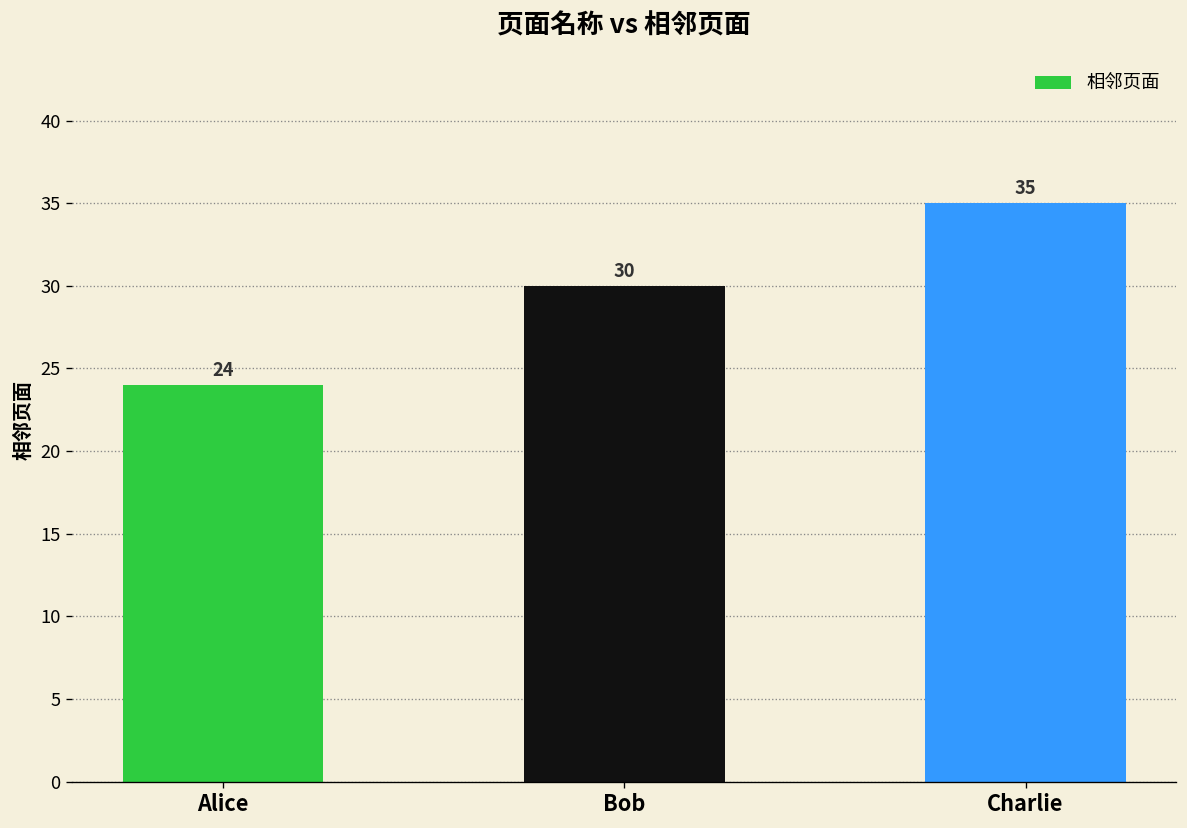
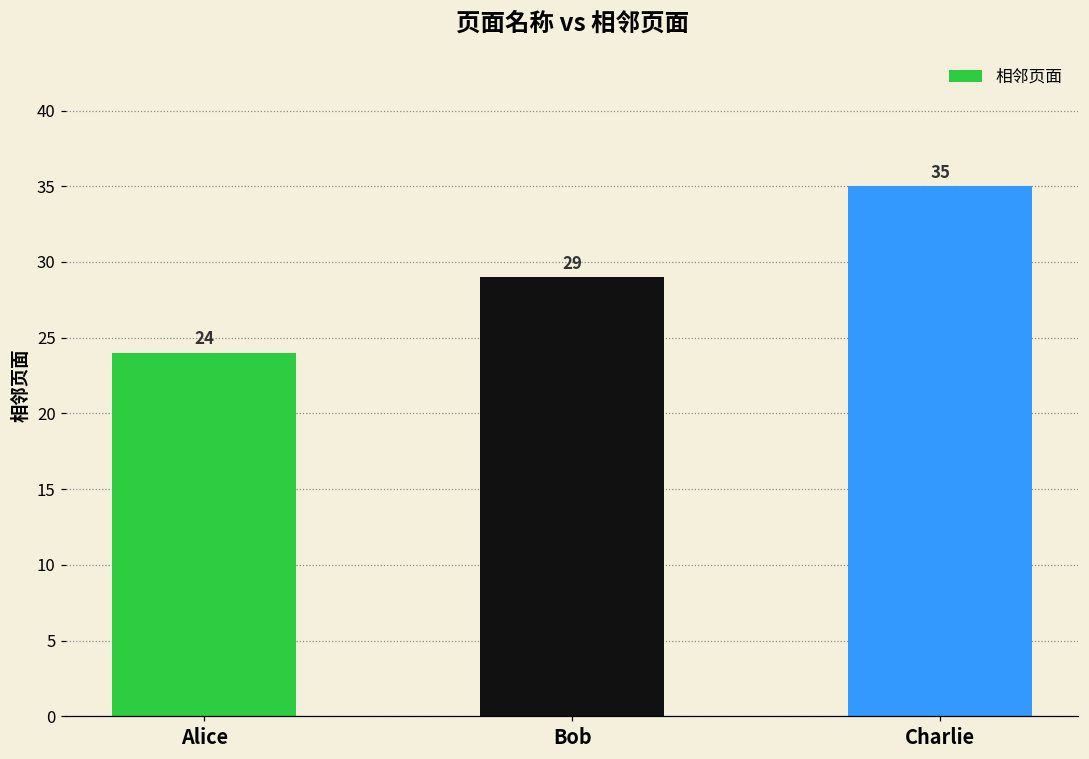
Bob: 30 -> 29
